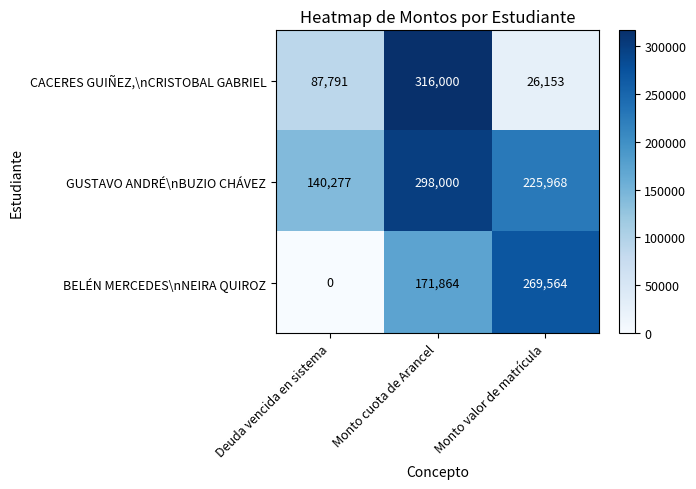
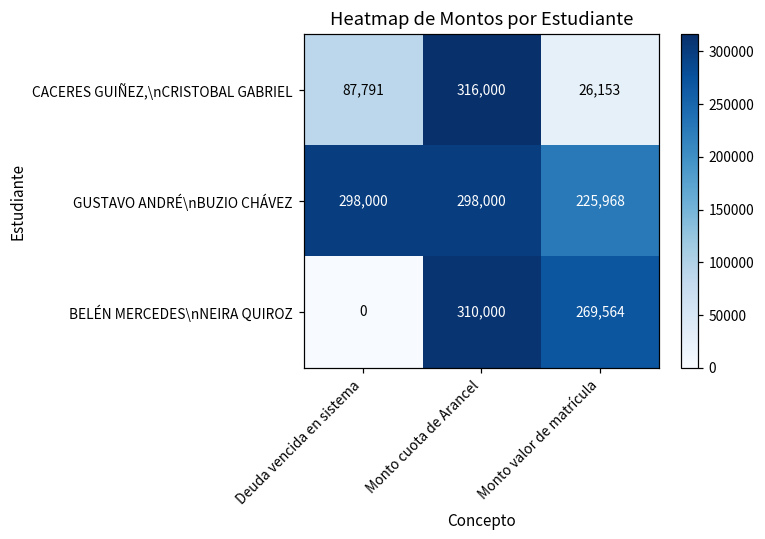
GUSTAVO ANDRÉ\nBUZIO CHÁVEZ, Deuda vencida en sistema: 140,277 -> 298,000
BELÉN MERCEDES\nNEIRA QUIROZ, Monto cuota de Arancel: 171,864 -> 310,000
